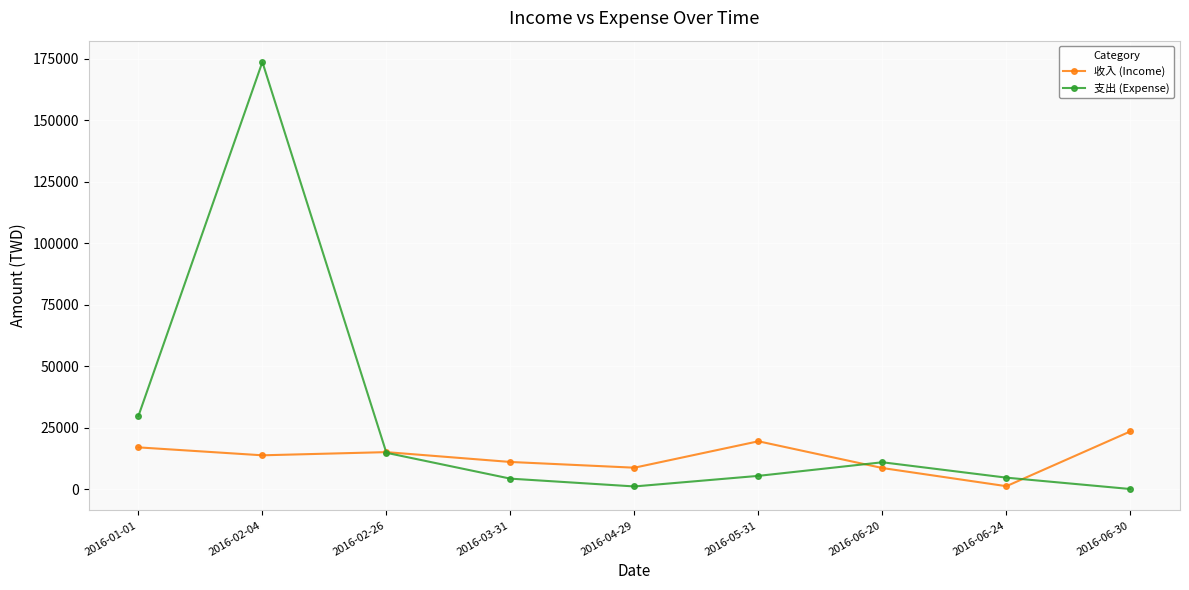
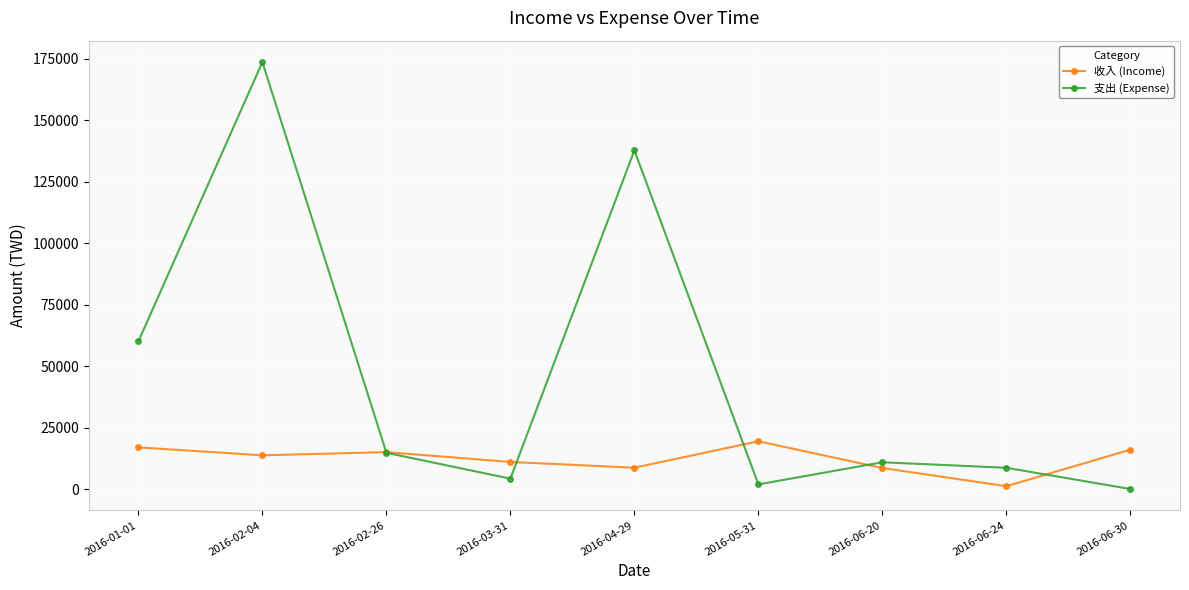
支出 (Expense), 2016-01-01: 30000 -> 60000
支出 (Expense), 2016-04-29: 1000 -> 138000
支出 (Expense), 2016-05-31: 5000 -> 2000
支出 (Expense), 2016-06-24: 5000 -> 9000
收入 (Income), 2016-06-30: 23000 -> 16000
